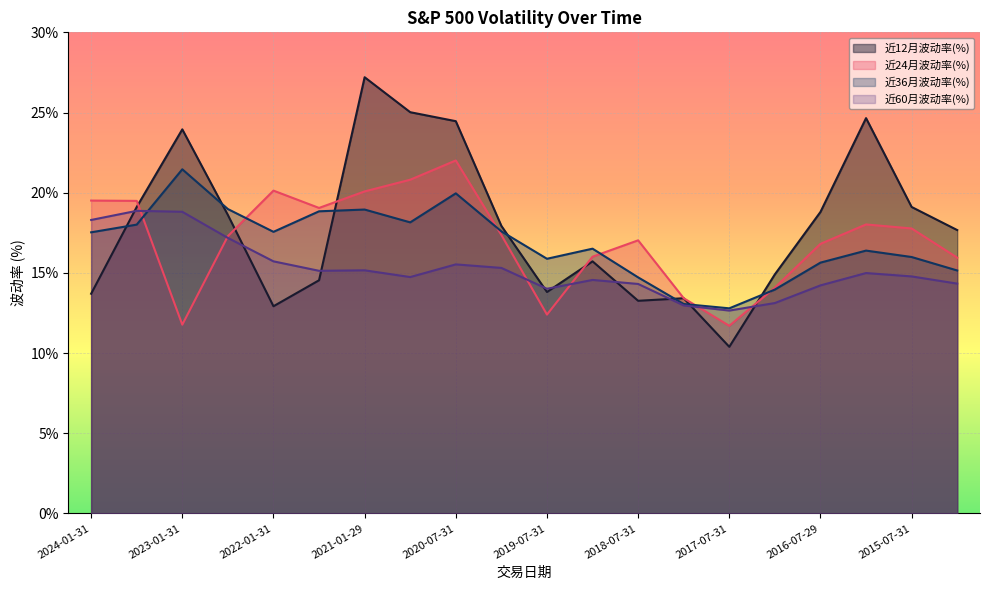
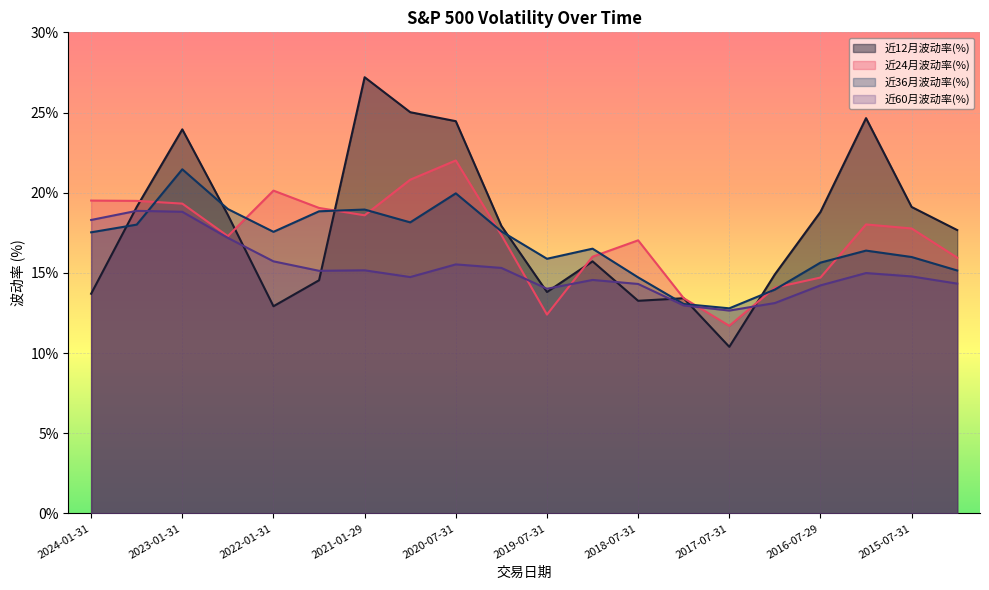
近24月波动率(%), 2023-01-31: 11.8% -> 19.3%
近24月波动率(%), 2021-01-29: 20.1% -> 18.6%
近24月波动率(%), 2016-07-29: 16.8% -> 14.7%
